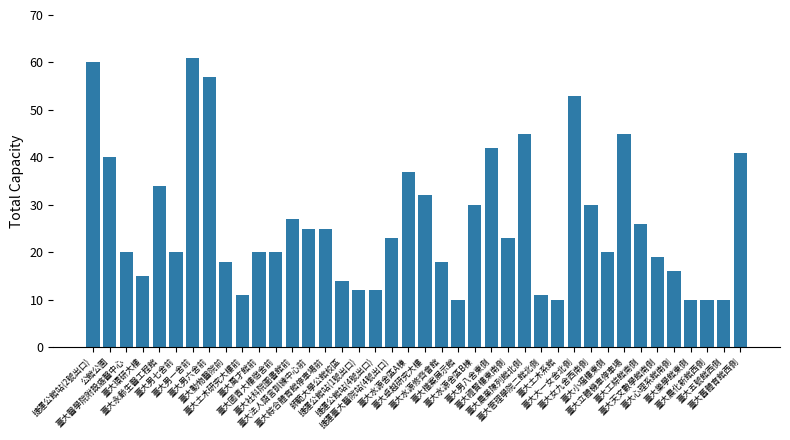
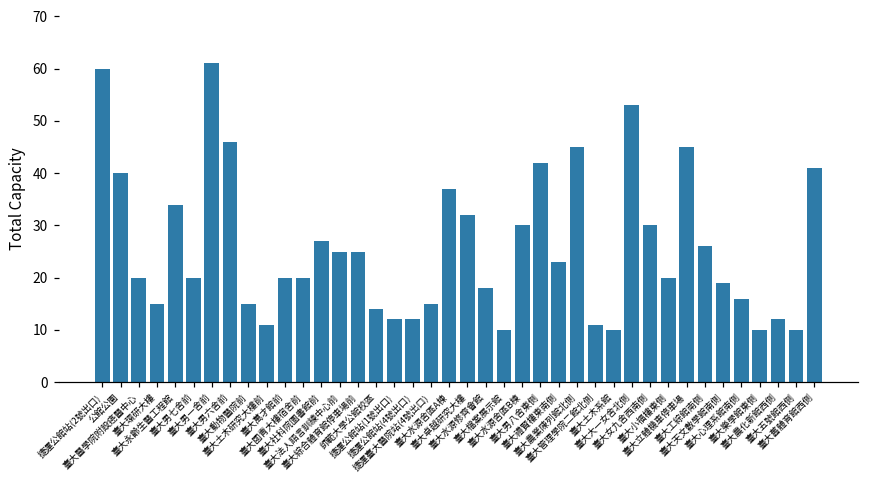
臺大男六舍前: 57 -> 46
臺大動物醫院前: 18 -> 15
捷運臺大醫院站(4號出口): 23 -> 15
臺大農化新館西側: 10 -> 12
